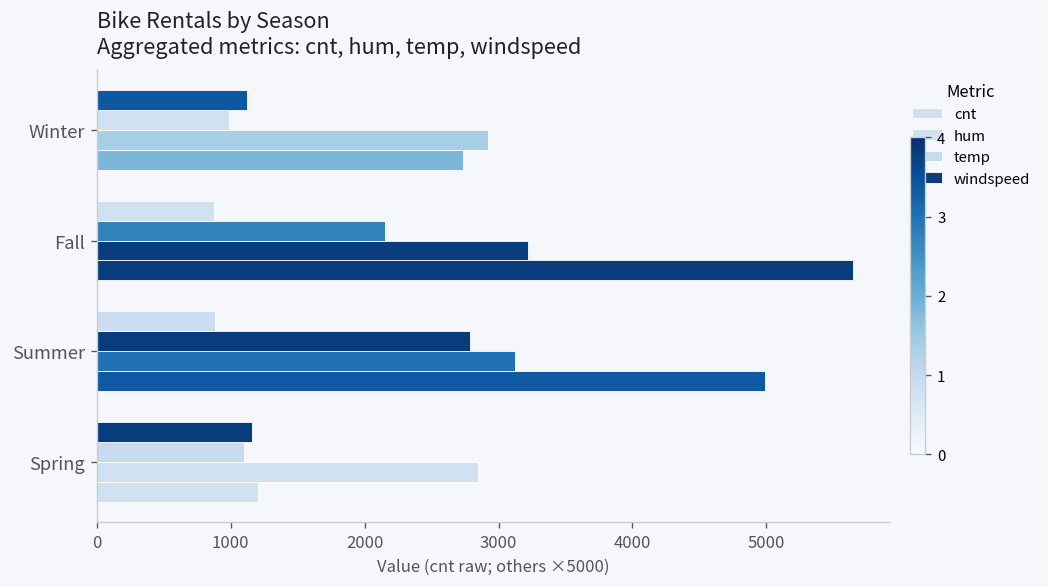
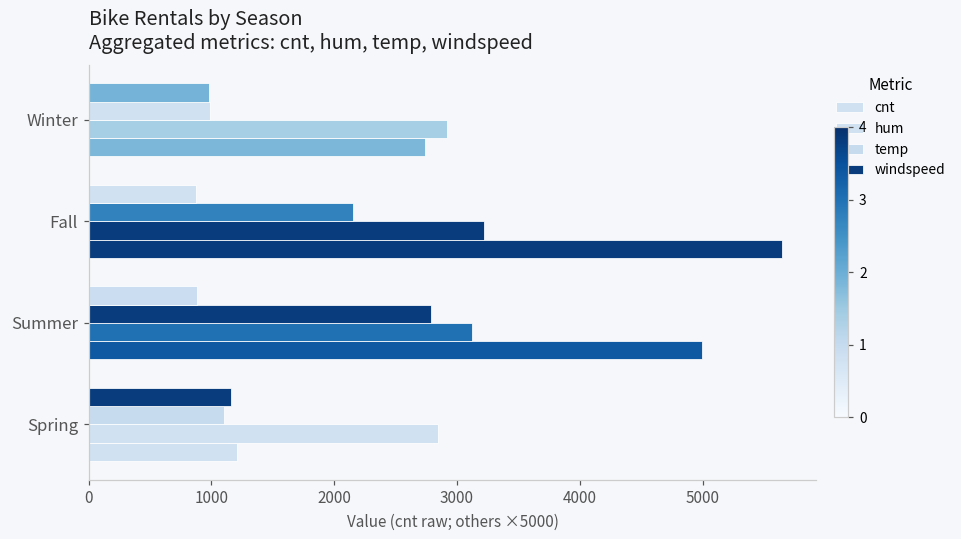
windspeed, Winter: 1120 -> 980
